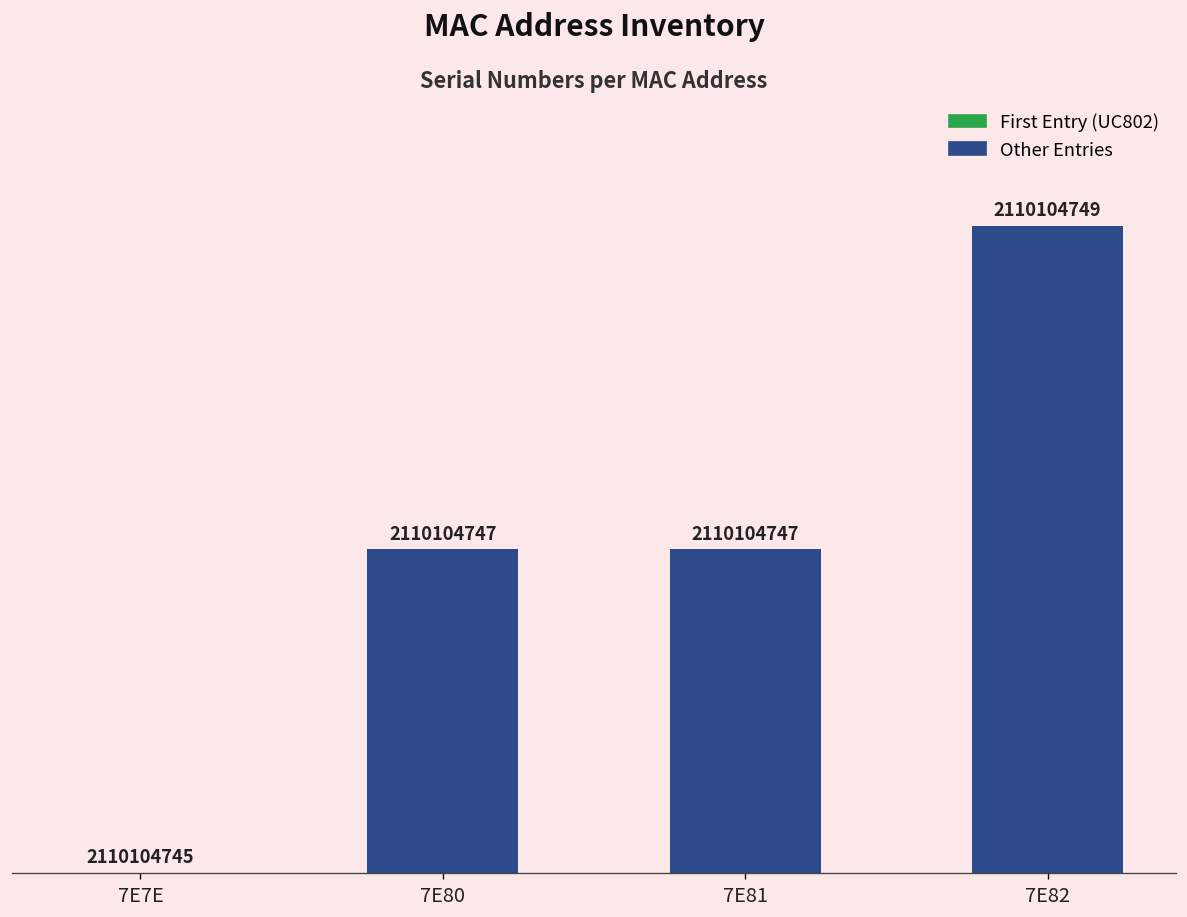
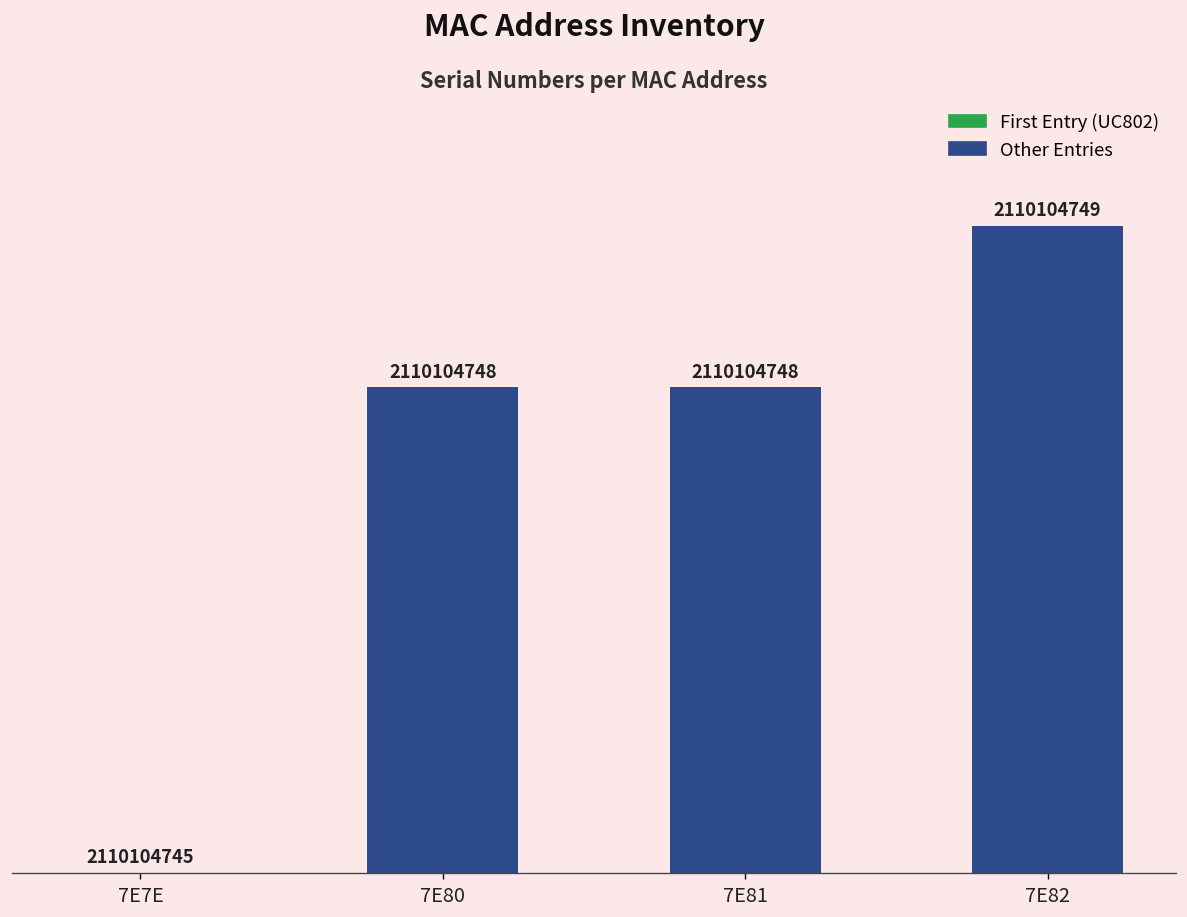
7E80: 2110104747 -> 2110104748
7E81: 2110104747 -> 2110104748
